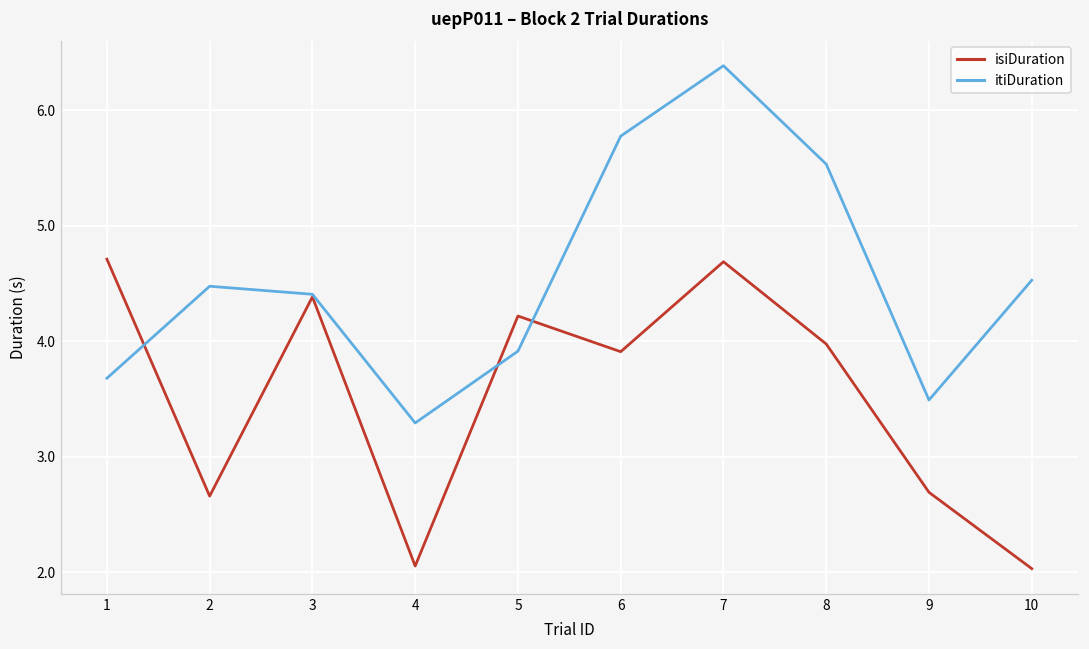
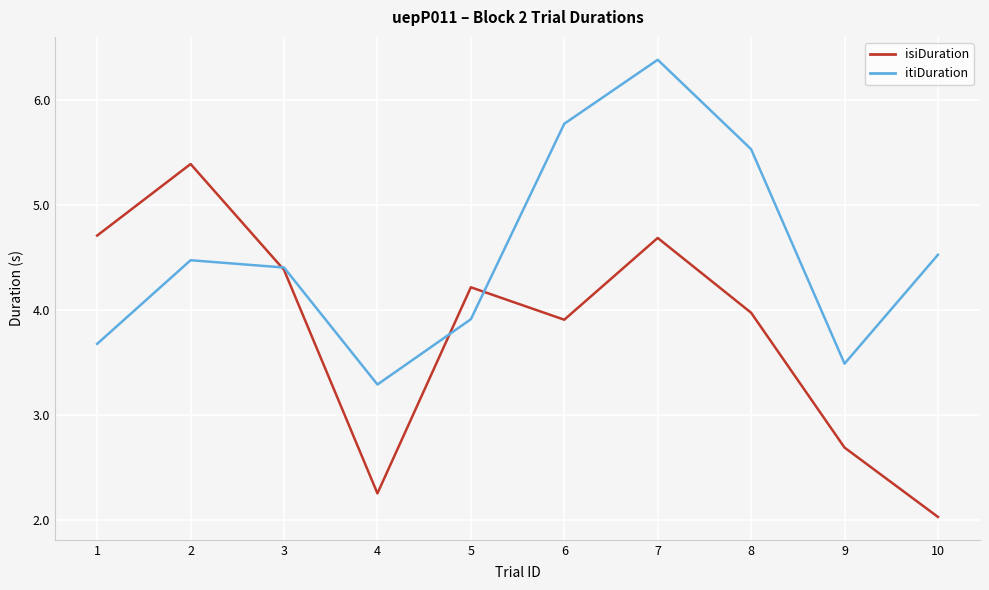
isiDuration, 2: 2.66 -> 5.39
isiDuration, 4: 2.05 -> 2.26
